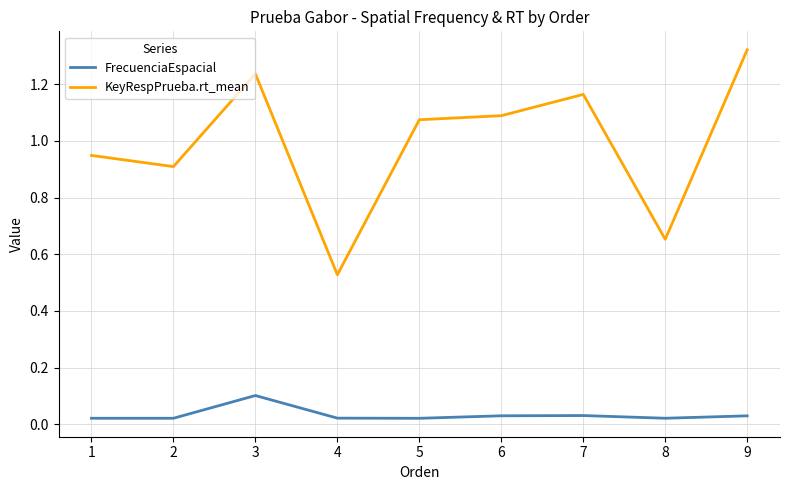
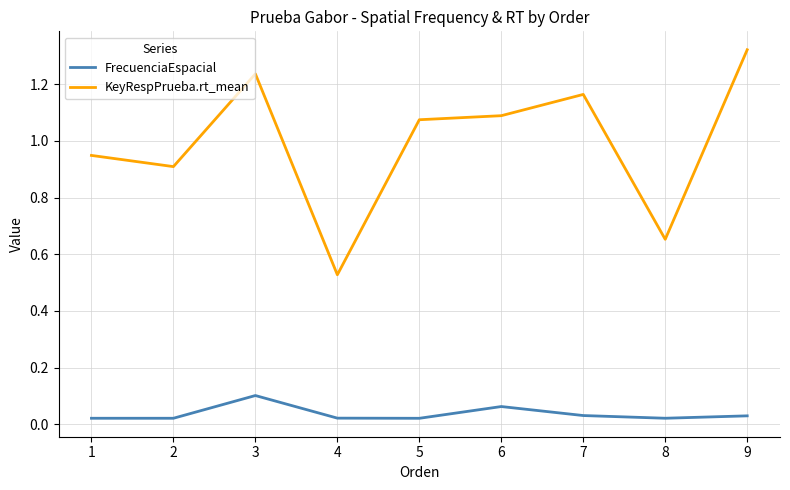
FrecuenciaEspacial, 6: 0.03 -> 0.06
